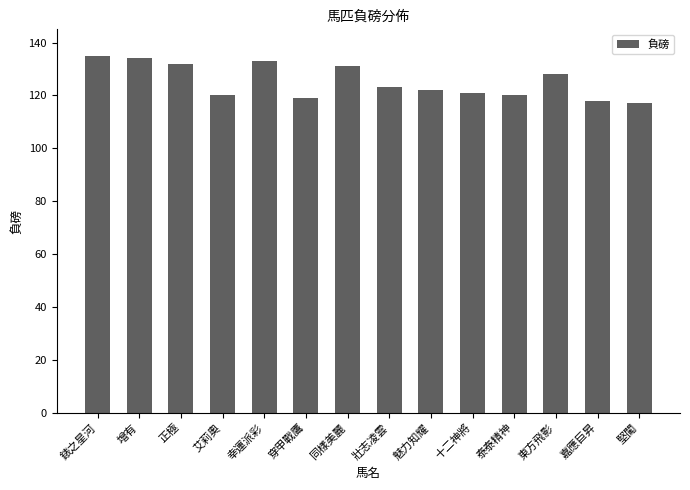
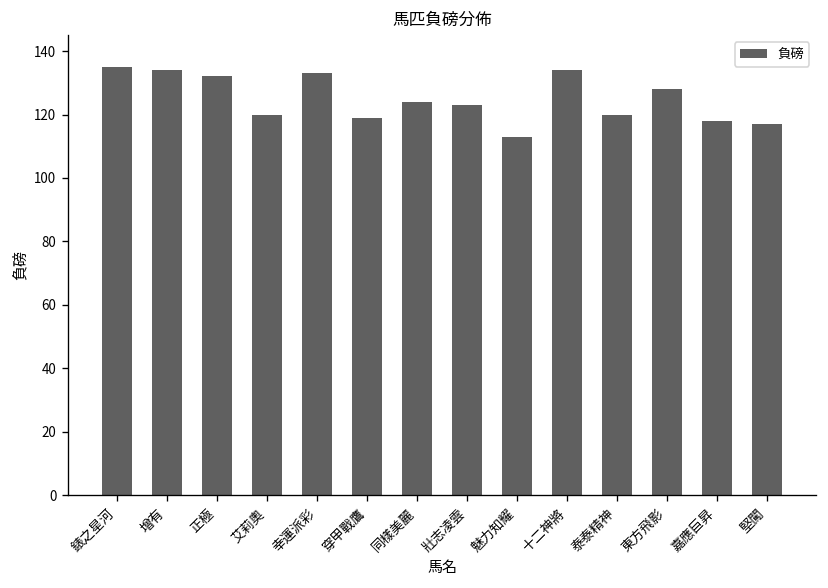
同樣美麗: 131 -> 124
魅力知耀: 122 -> 113
十二神將: 121 -> 134
